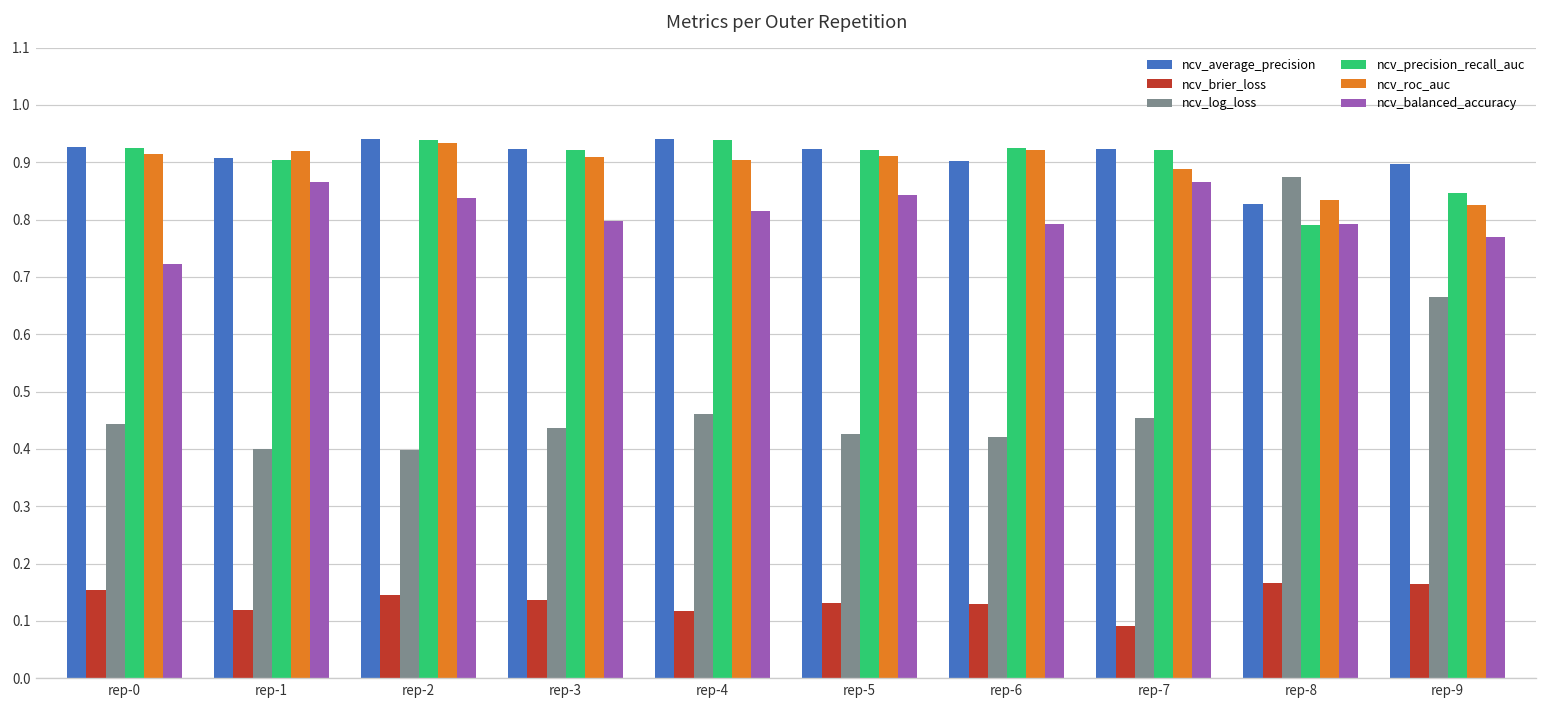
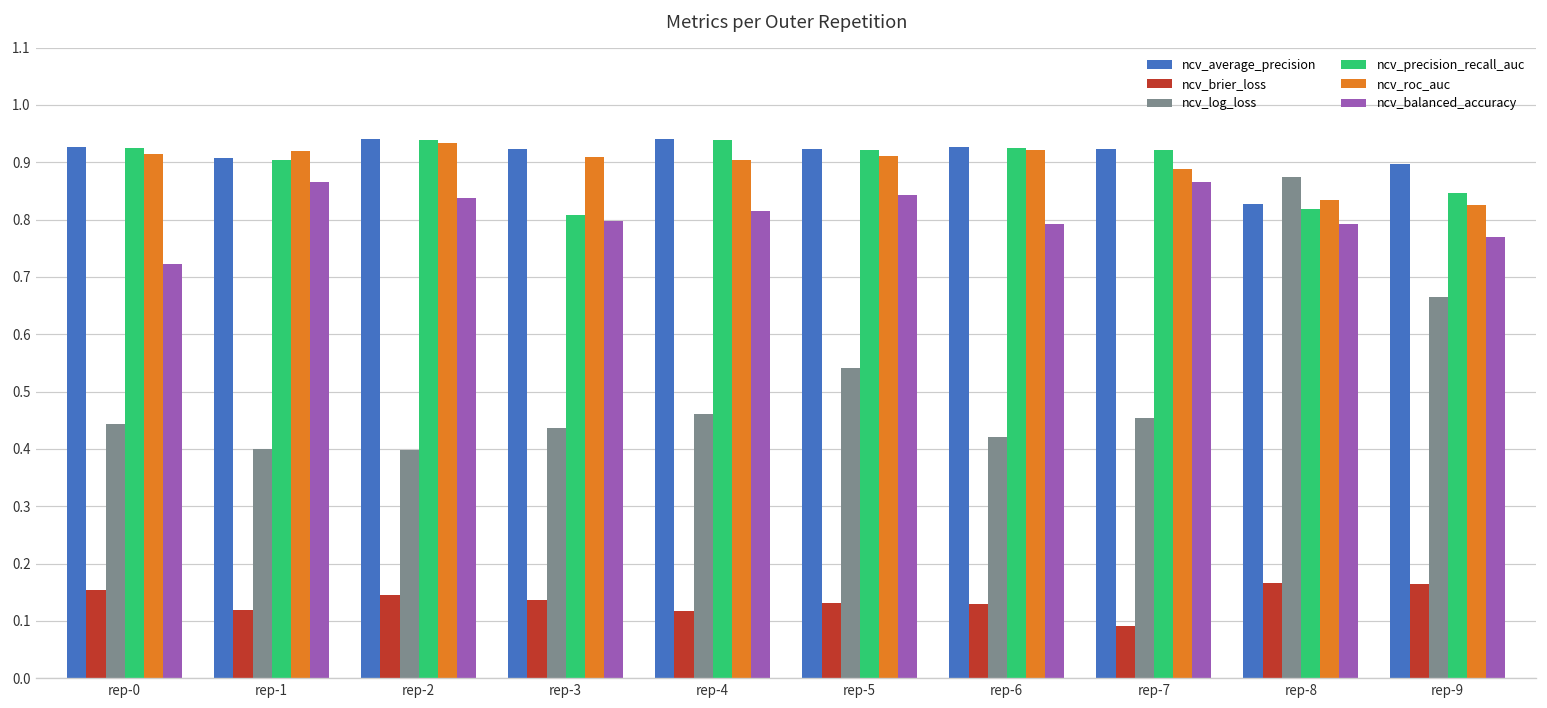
ncv_precision_recall_auc, rep-3: 0.92 -> 0.81
ncv_log_loss, rep-5: 0.43 -> 0.54
ncv_average_precision, rep-6: 0.90 -> 0.93
ncv_precision_recall_auc, rep-8: 0.79 -> 0.82
